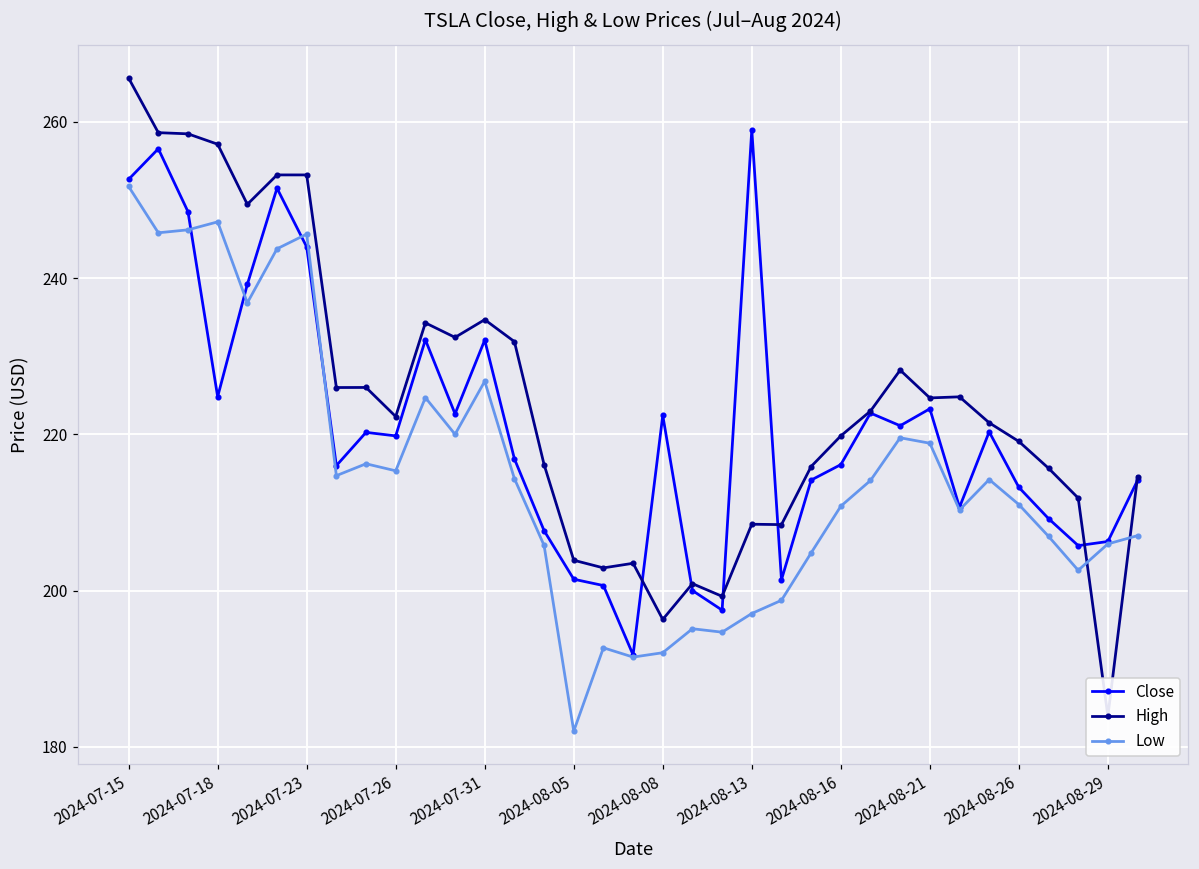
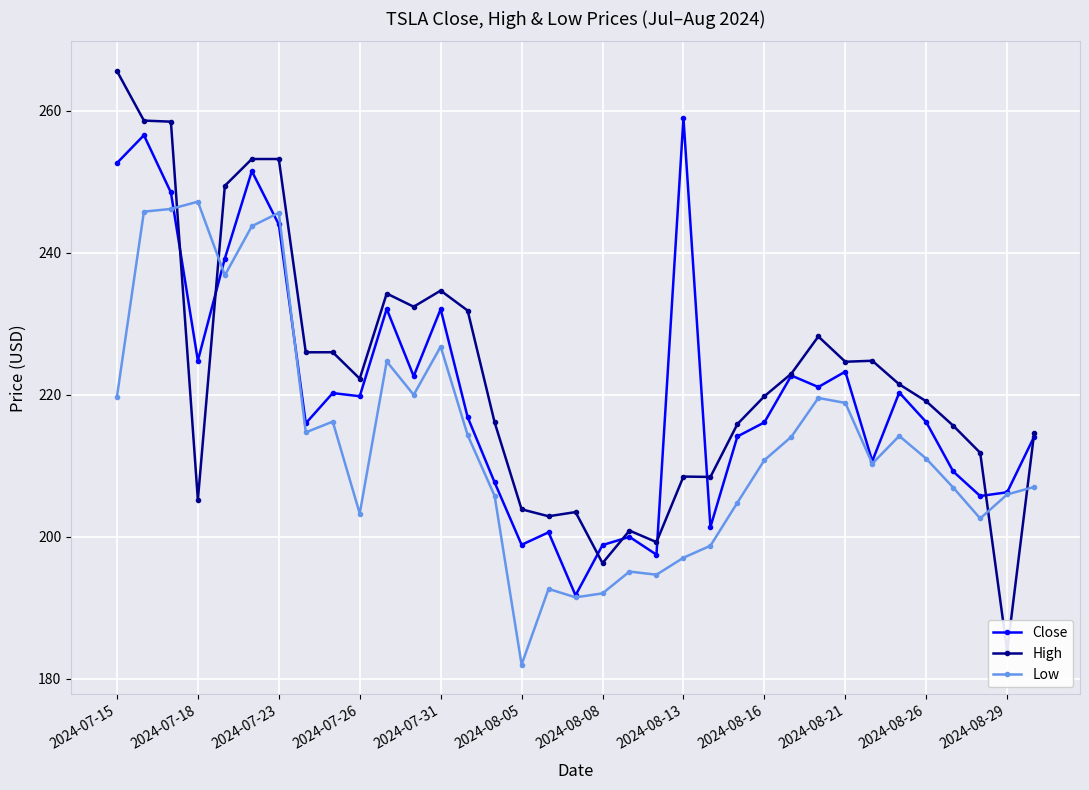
Low, 2024-07-15: 252 -> 220
High, 2024-07-18: 257 -> 205
Low, 2024-07-26: 215 -> 203
Close, 2024-08-05: 201 -> 199
Close, 2024-08-08: 222 -> 199
Close, 2024-08-26: 213 -> 216
